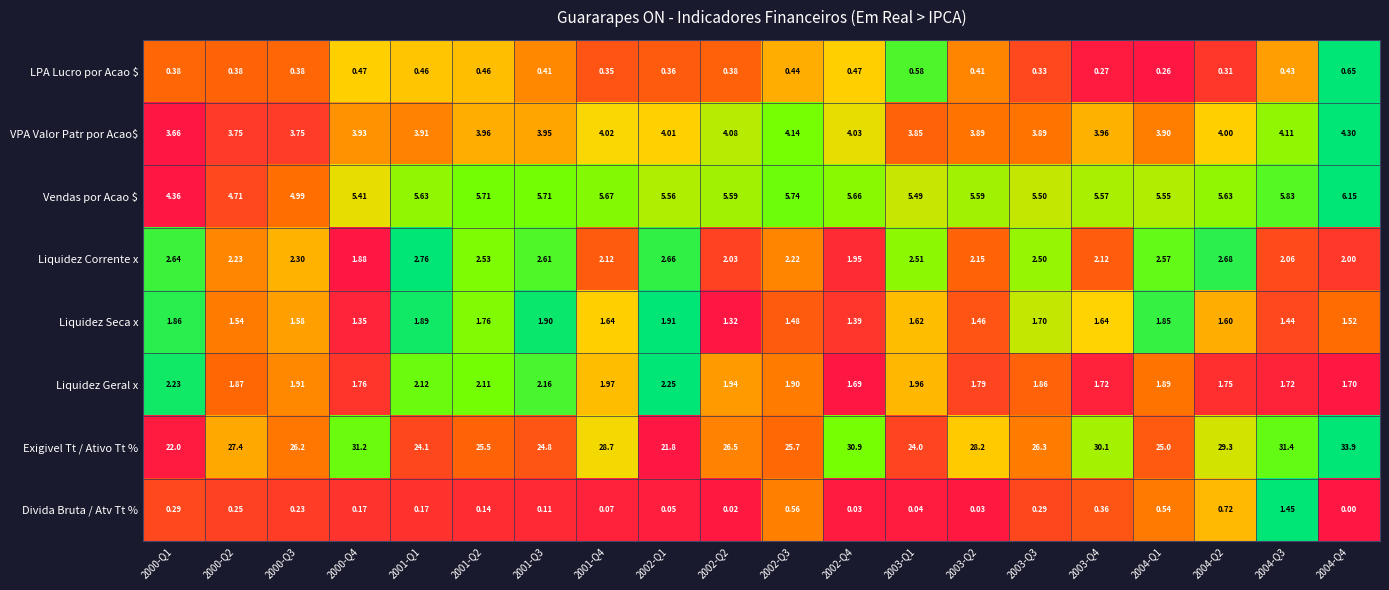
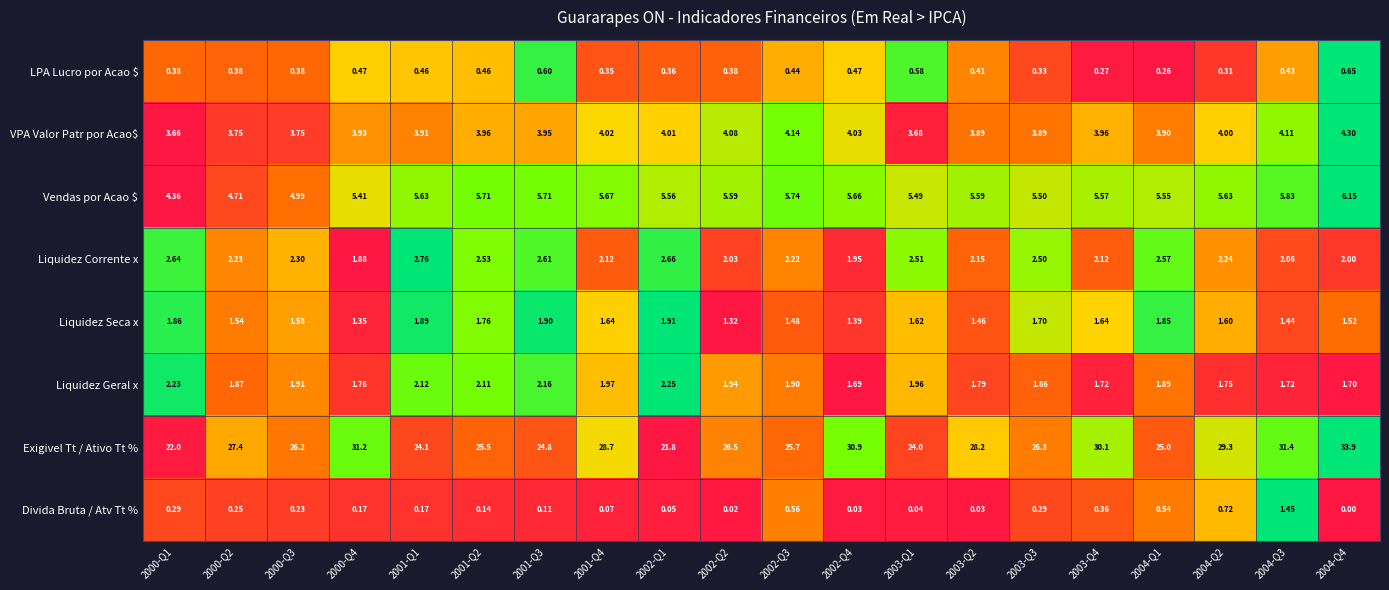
LPA Lucro por Acao $, 2001-Q3: 0.41 -> 0.60
VPA Valor Patr por Acao$, 2003-Q1: 3.85 -> 3.68
Liquidez Corrente x, 2004-Q2: 2.68 -> 2.24
